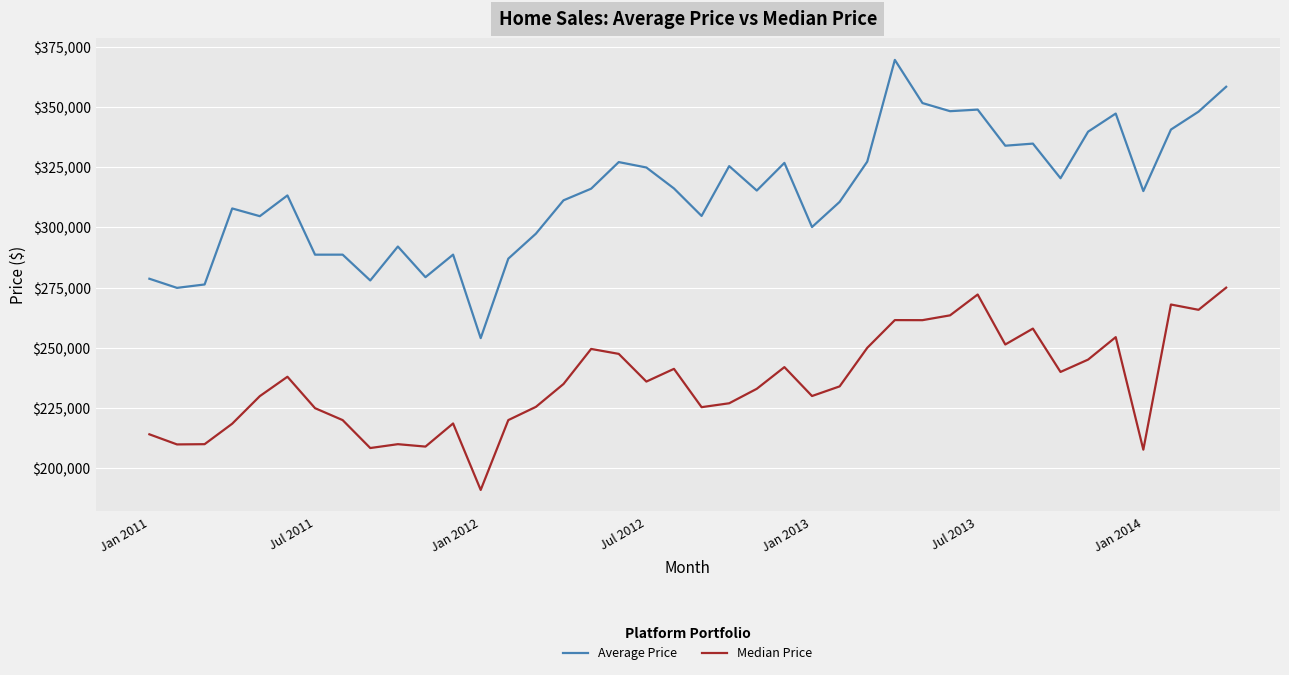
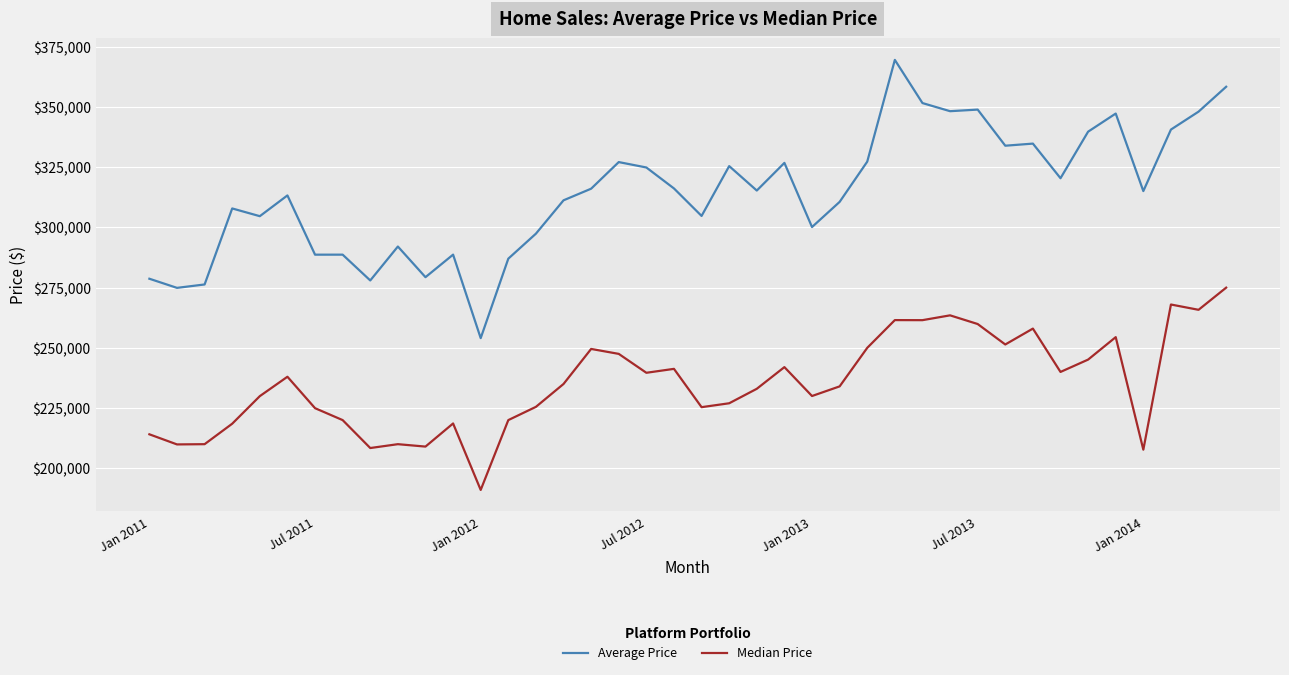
Median Price, Jul 2012: $236,000 -> $240,000
Median Price, Jul 2013: $272,000 -> $260,000
